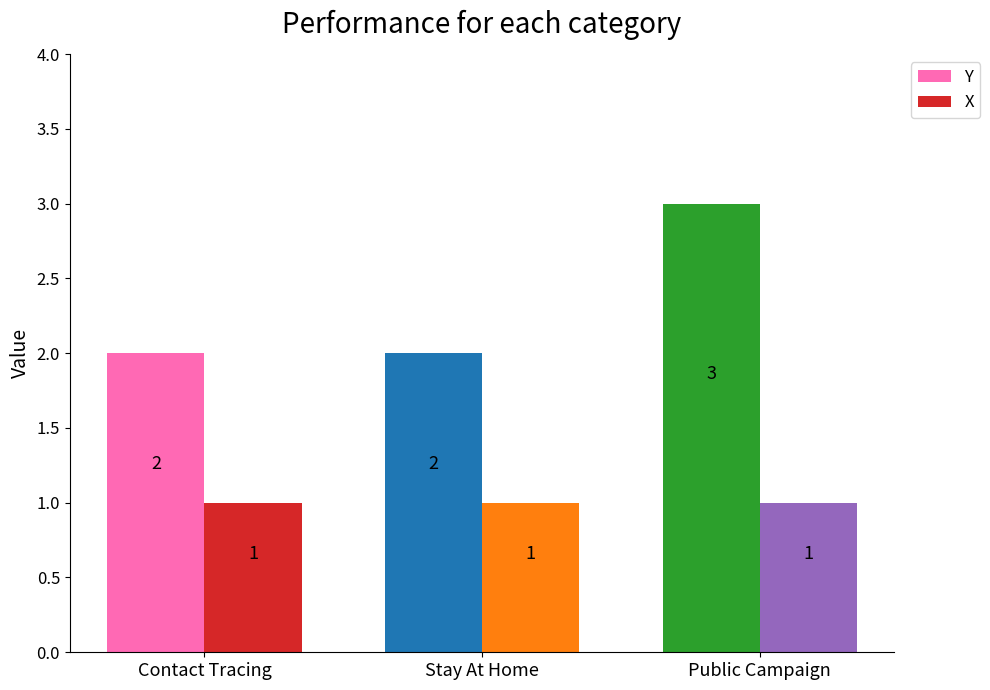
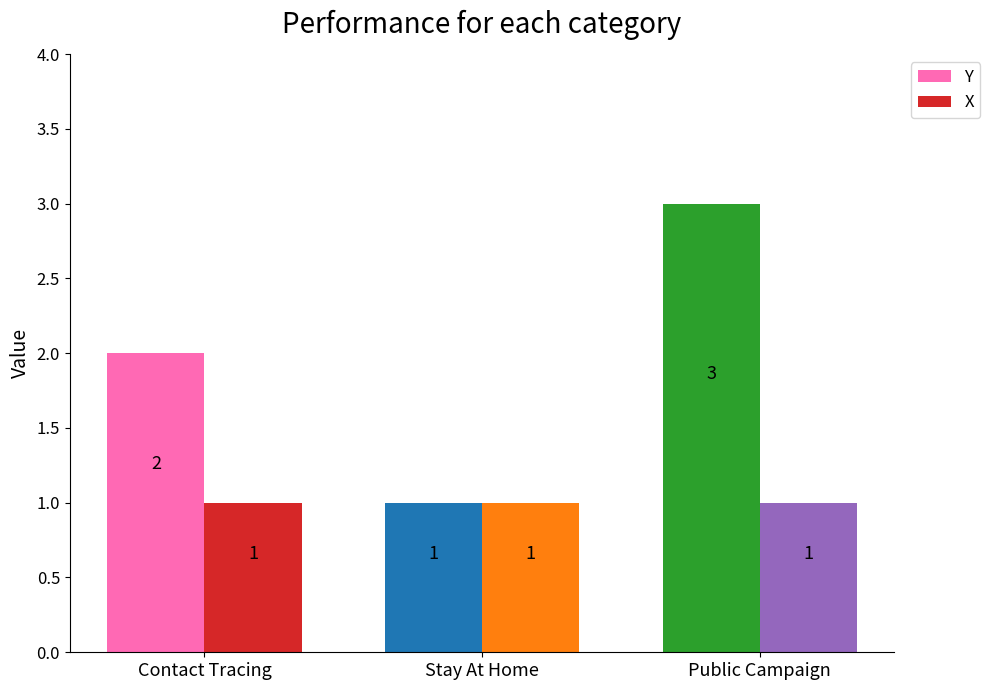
Y, Stay At Home: 2 -> 1
